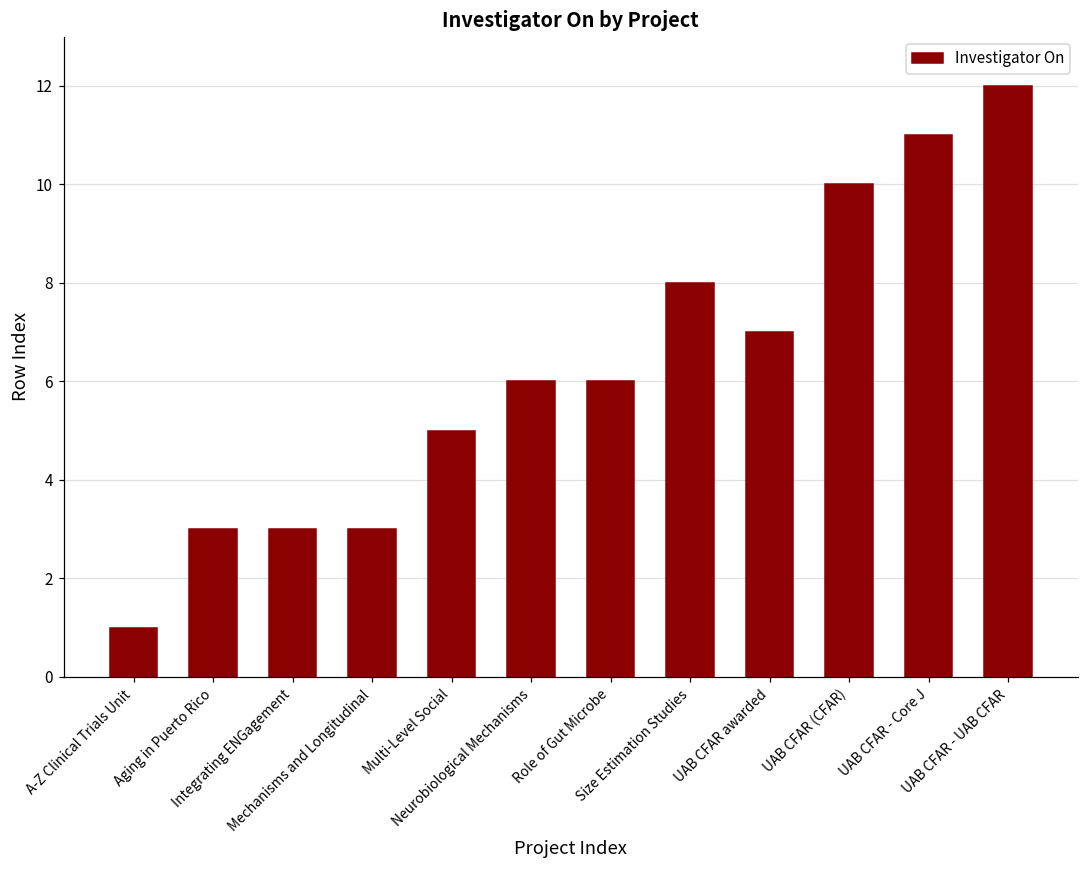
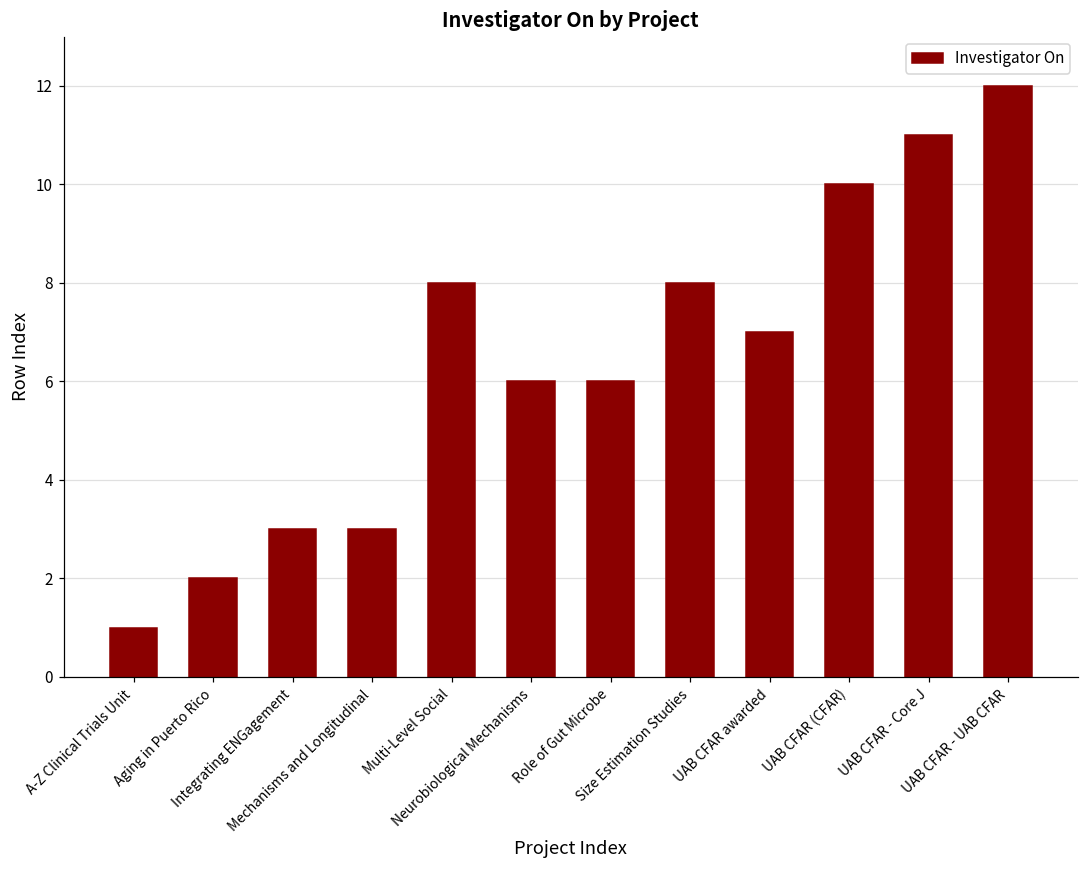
Aging in Puerto Rico: 3 -> 2
Multi-Level Social: 5 -> 8
